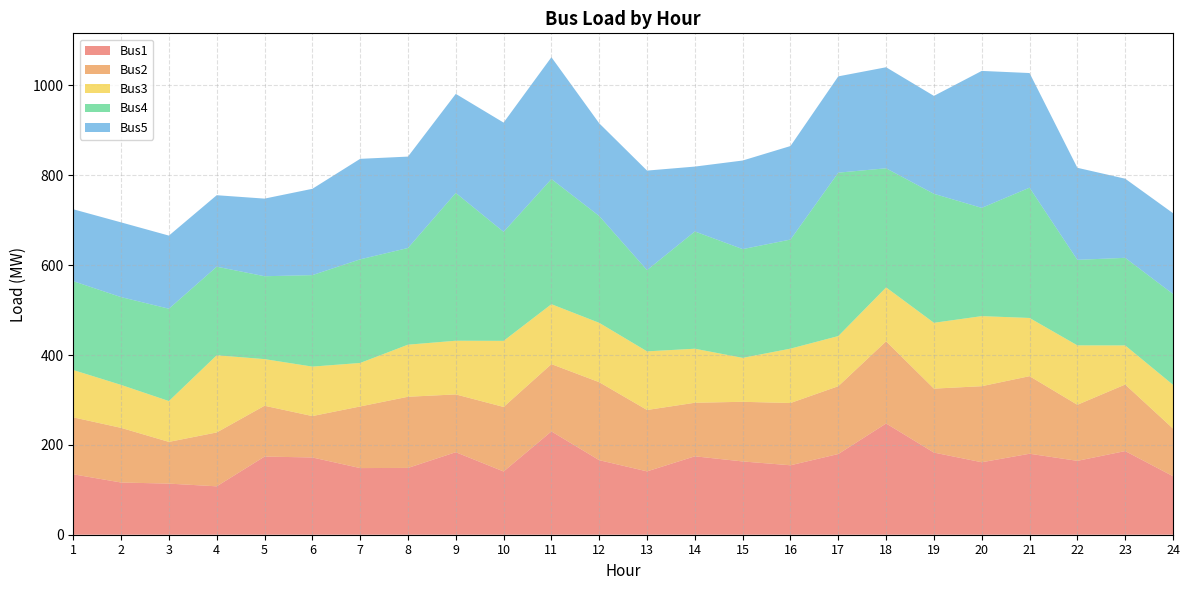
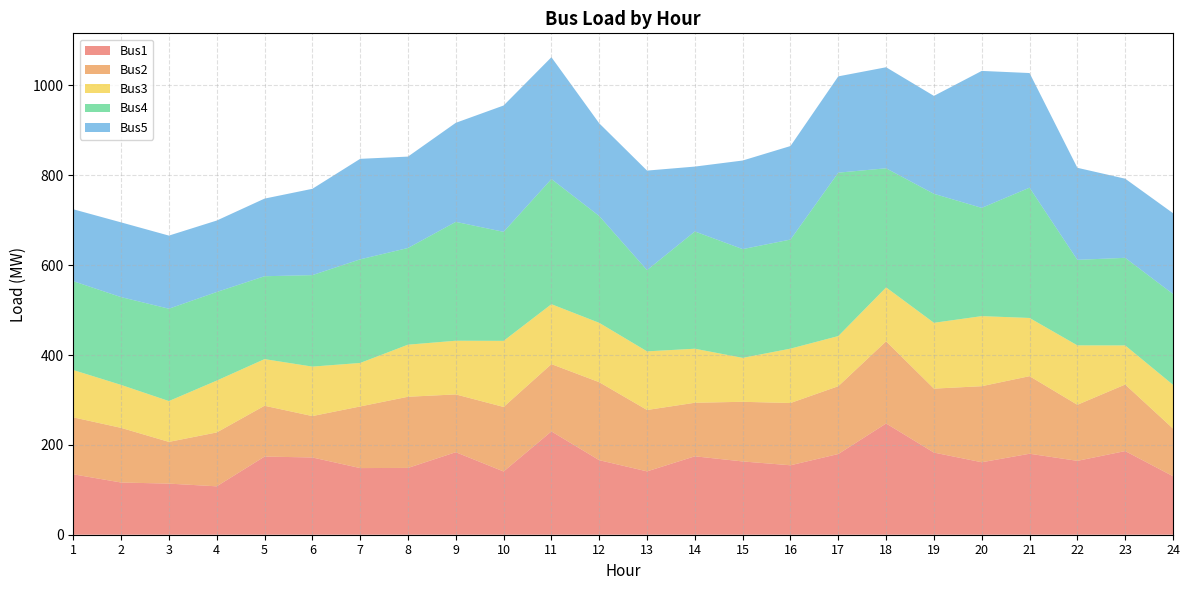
Bus3, 4: 170 -> 120
Bus4, 9: 330 -> 260
Bus5, 10: 240 -> 280
